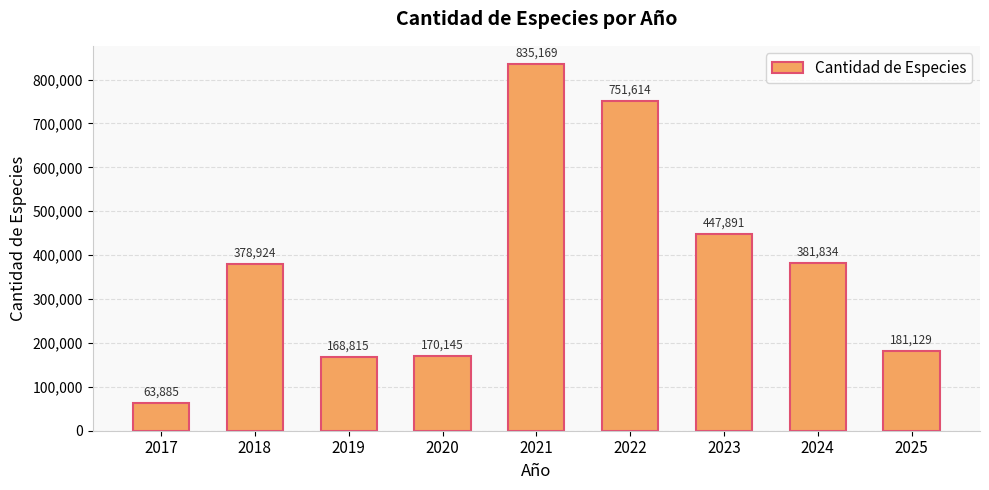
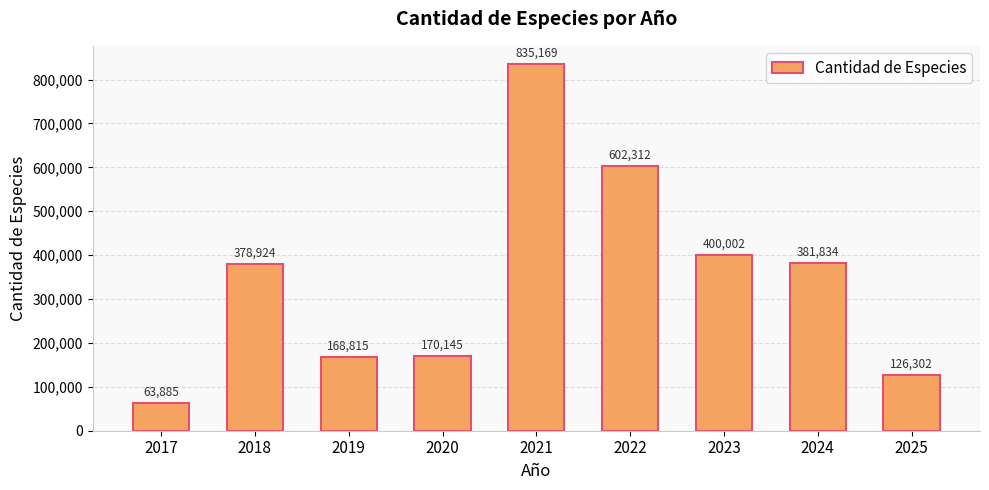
2022: 751,614 -> 602,312
2023: 447,891 -> 400,002
2025: 181,129 -> 126,302
